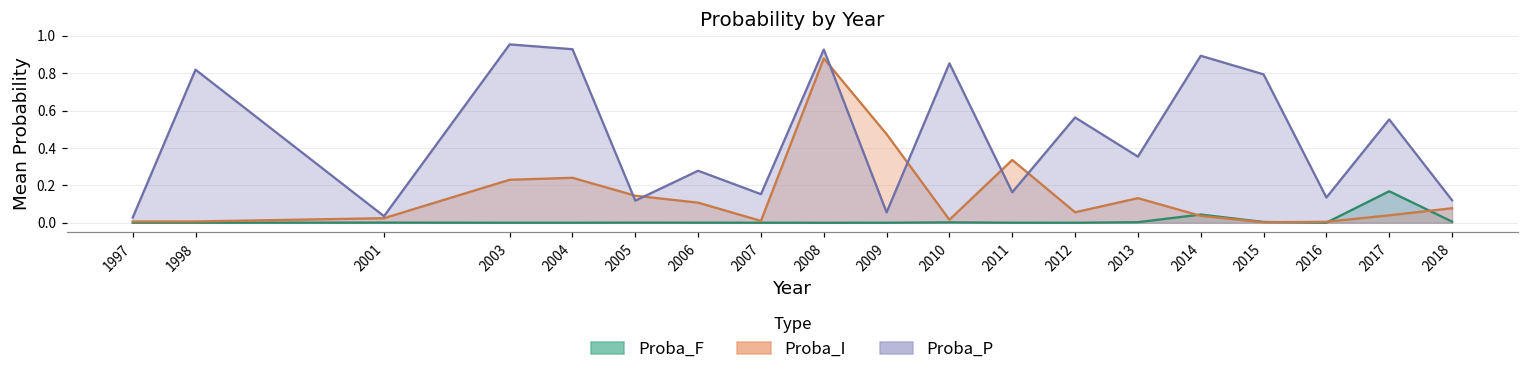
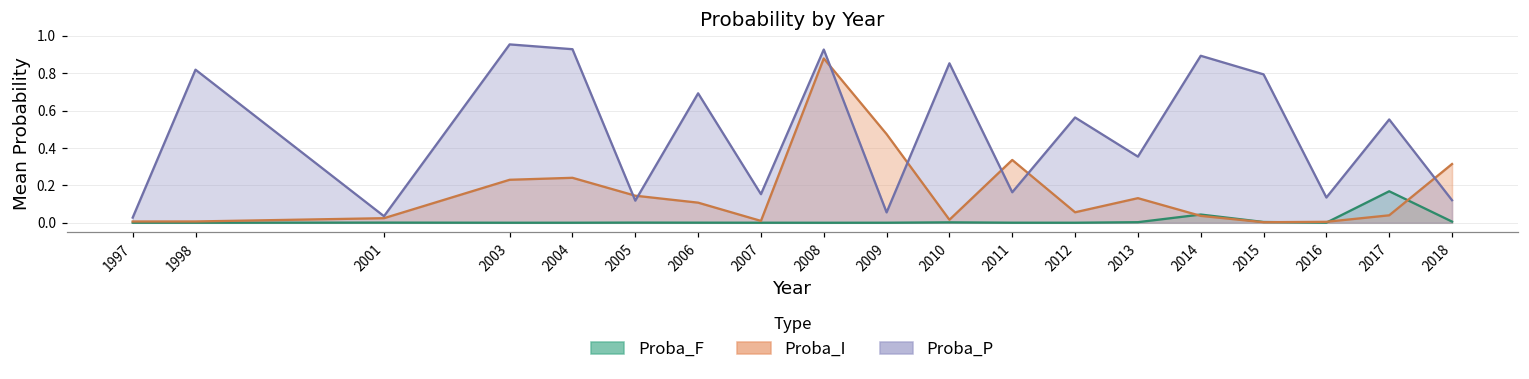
Proba_P, 2006: 0.28 -> 0.69
Proba_I, 2018: 0.08 -> 0.31
